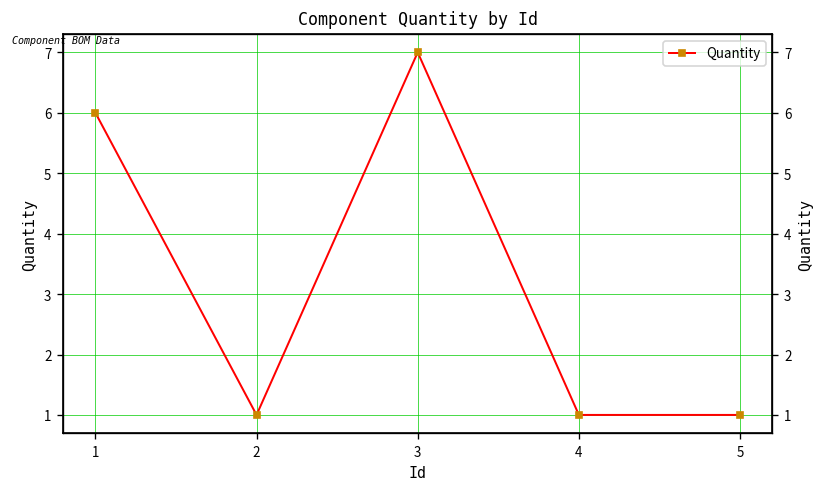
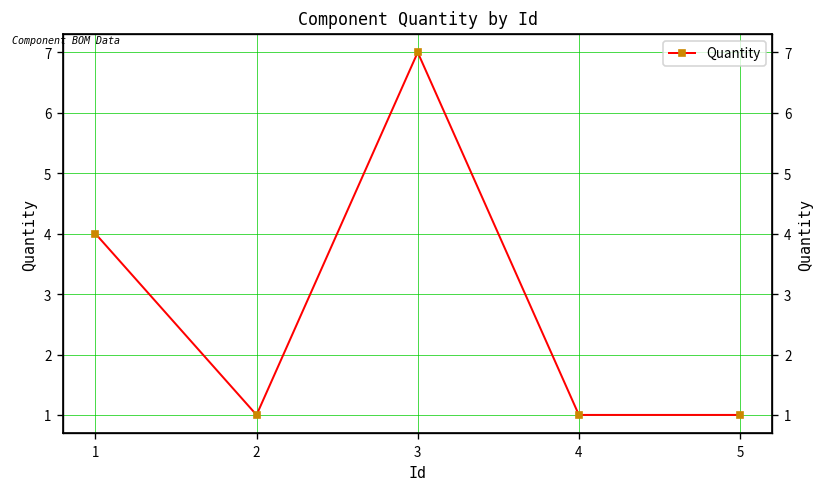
1: 6 -> 4
